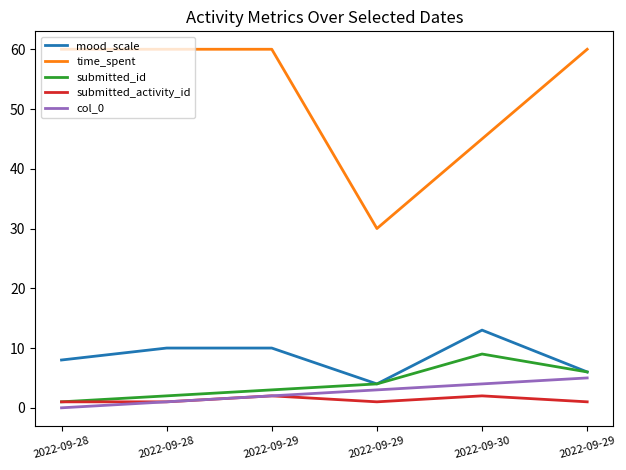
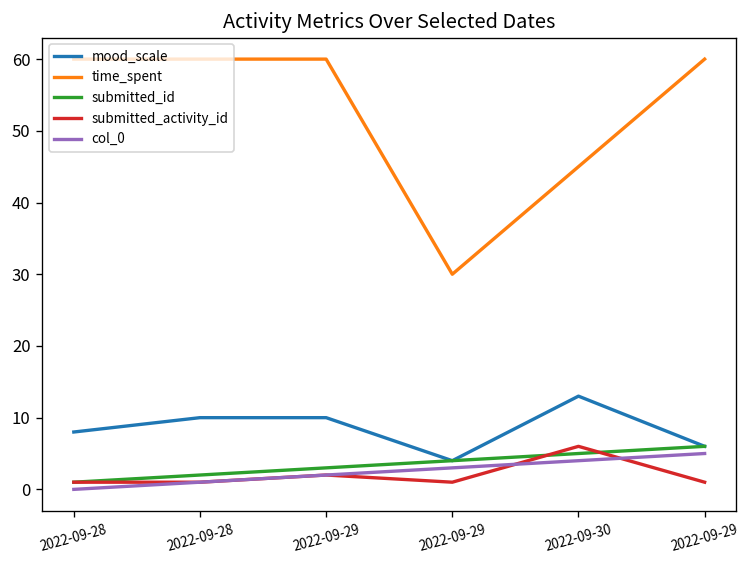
submitted_id, 2022-09-30: 9 -> 5
submitted_activity_id, 2022-09-30: 2 -> 6
